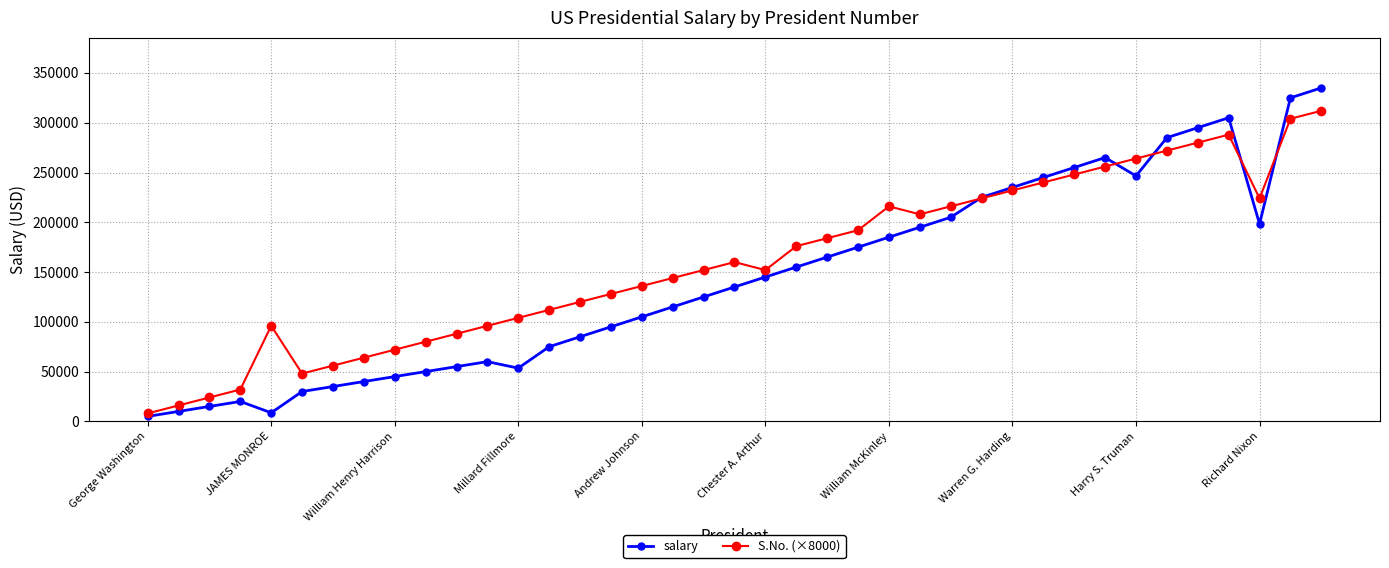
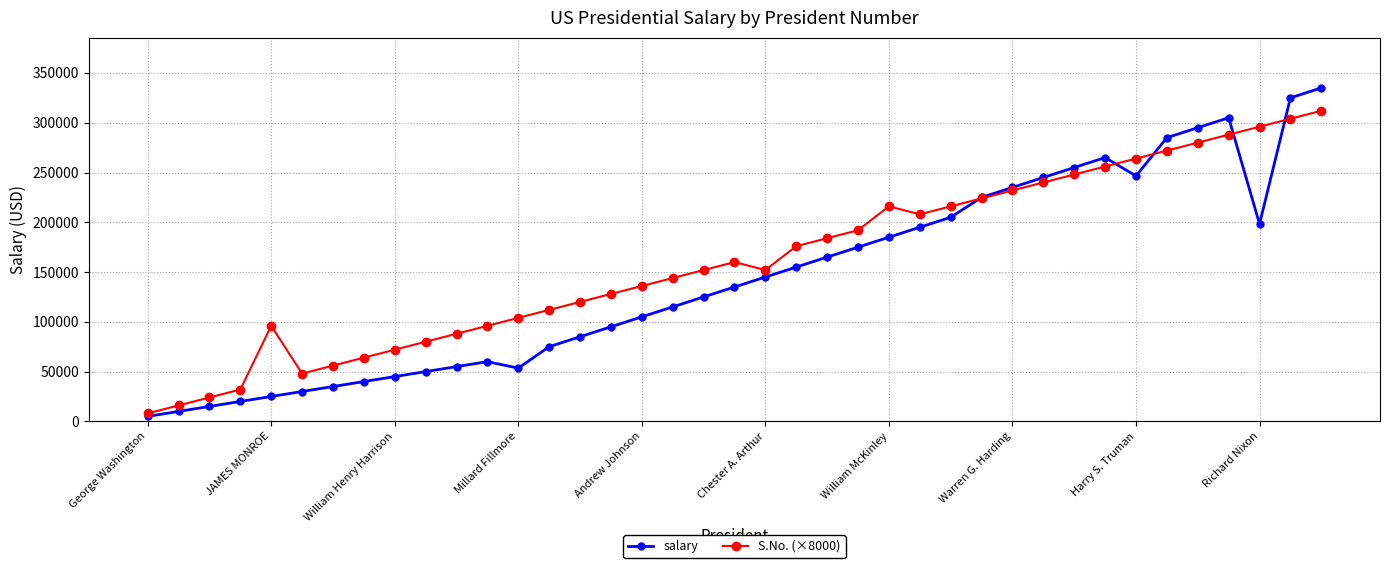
salary, JAMES MONROE: 10000 -> 30000
S.No. (×8000), Richard Nixon: 220000 -> 300000
